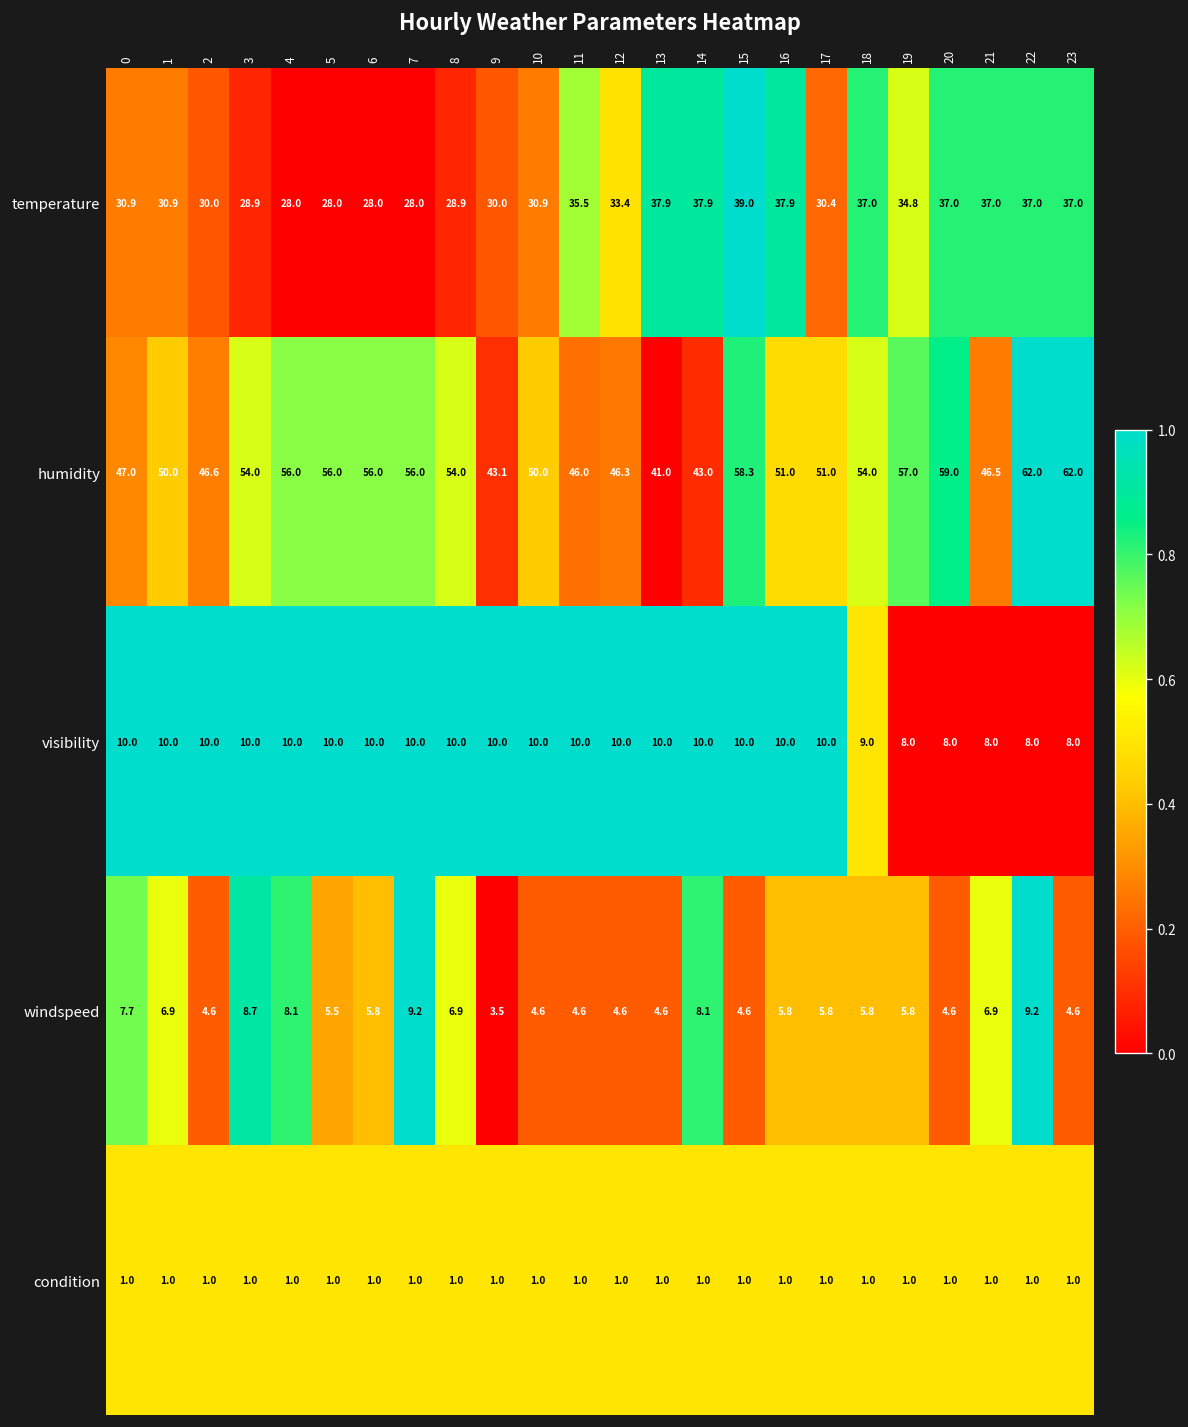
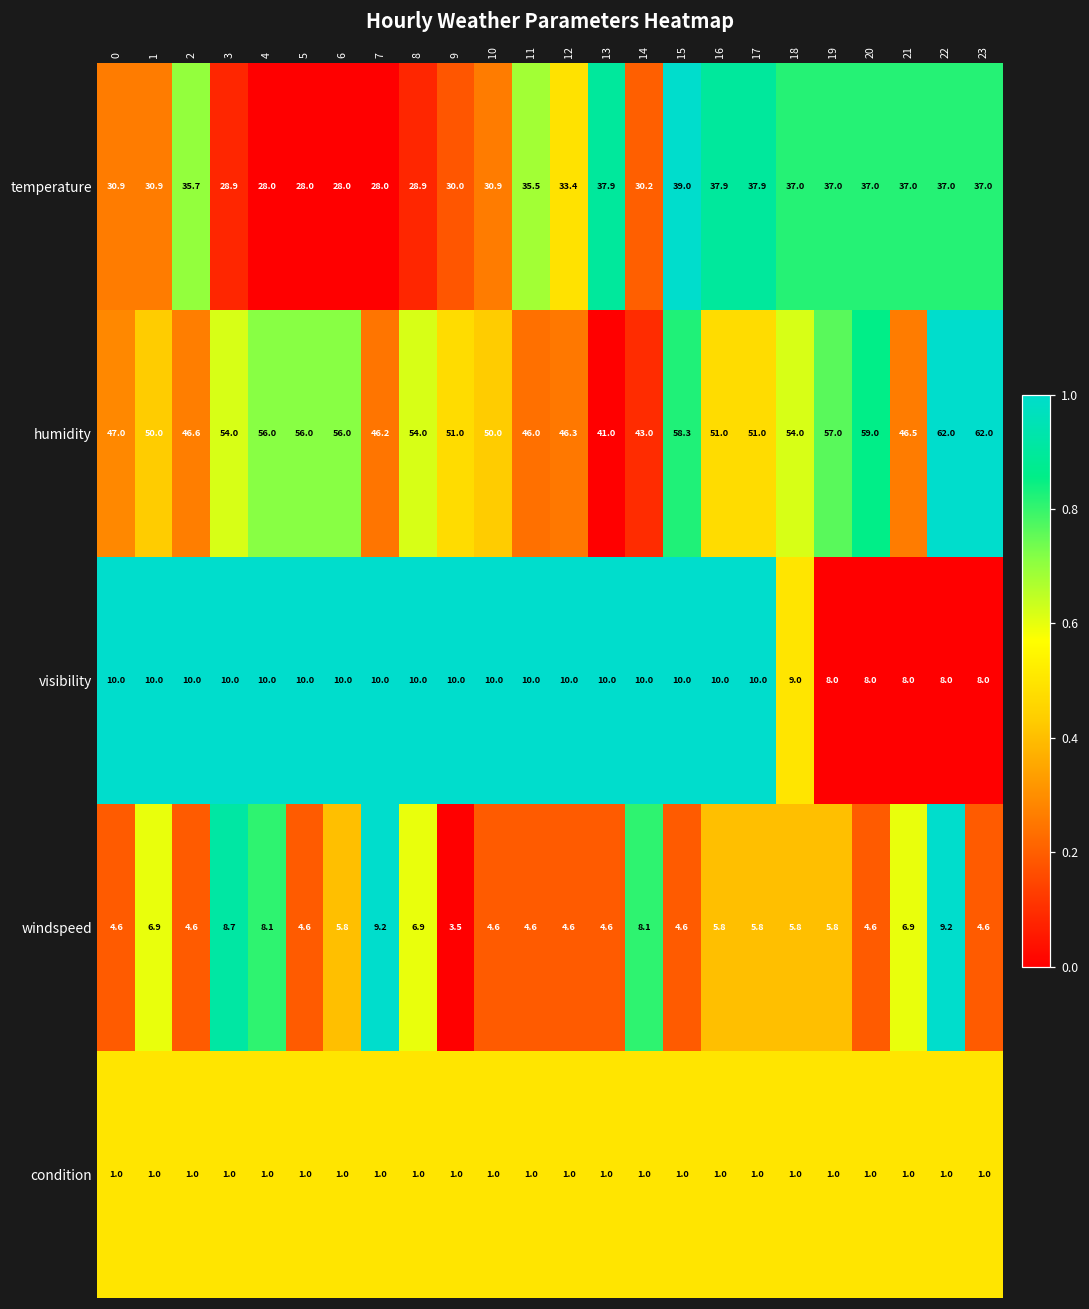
temperature, 2: 30.0 -> 35.7
temperature, 14: 37.9 -> 30.2
temperature, 17: 30.4 -> 37.9
temperature, 19: 34.8 -> 37.0
humidity, 7: 56.0 -> 46.2
humidity, 9: 43.1 -> 51.0
windspeed, 0: 7.7 -> 4.6
windspeed, 5: 5.5 -> 4.6
